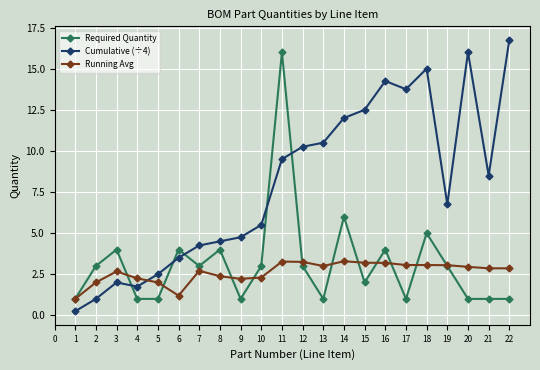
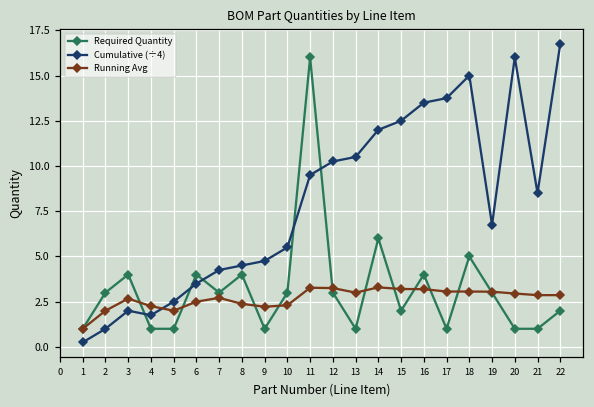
Running Avg, 6: 1.2 -> 2.5
Cumulative (÷4), 16: 14.3 -> 13.5
Required Quantity, 22: 1 -> 2
